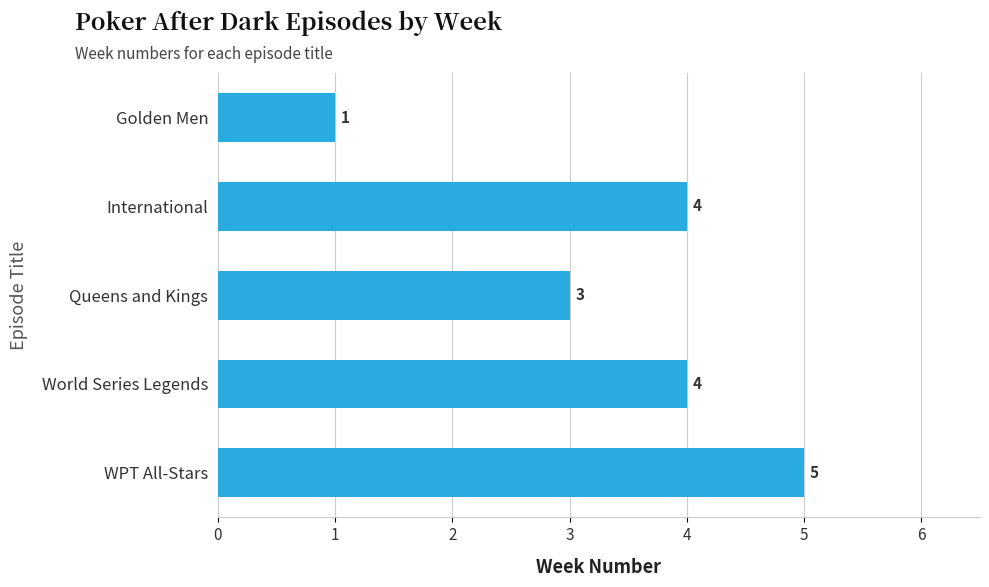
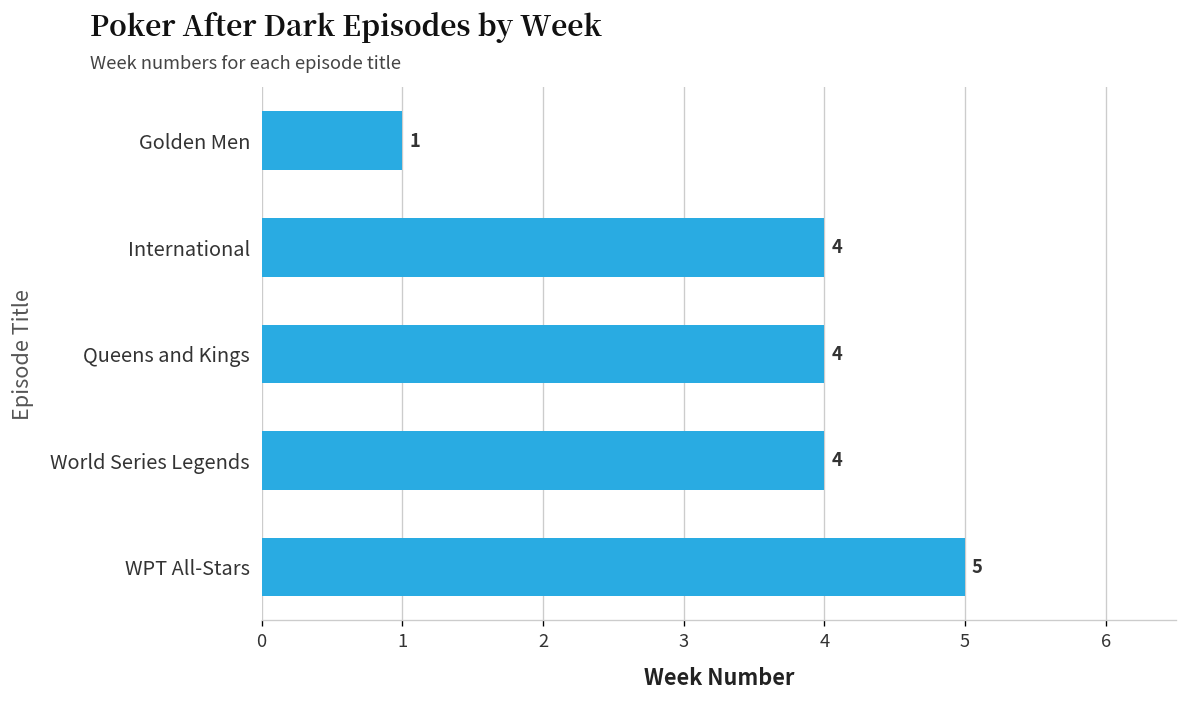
Queens and Kings: 3 -> 4
